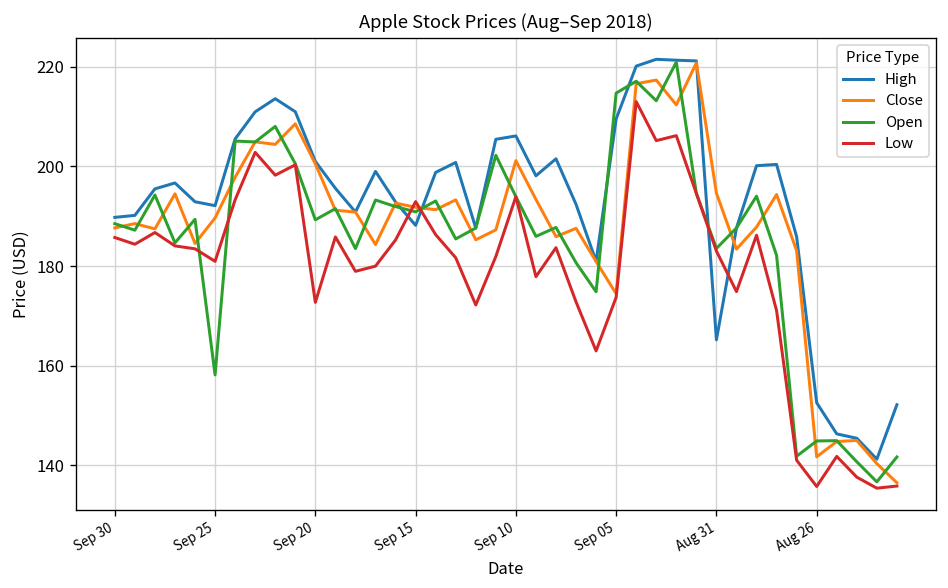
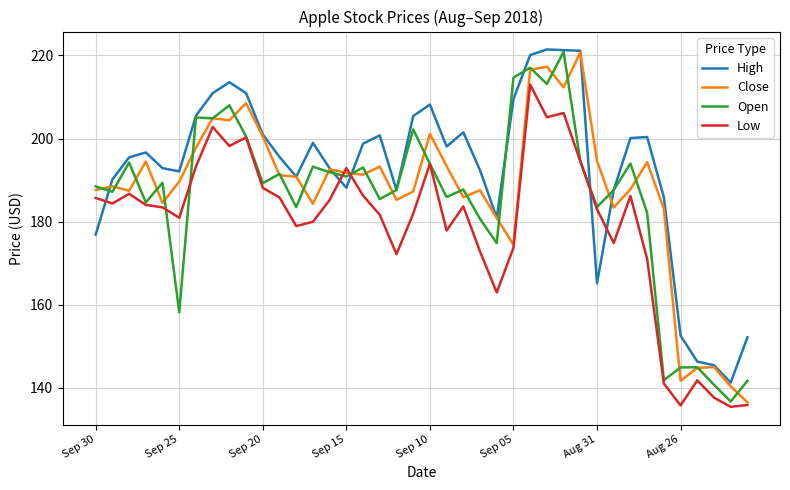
High, Sep 30: 190 -> 177
Low, Sep 20: 173 -> 188
High, Sep 10: 206 -> 208
